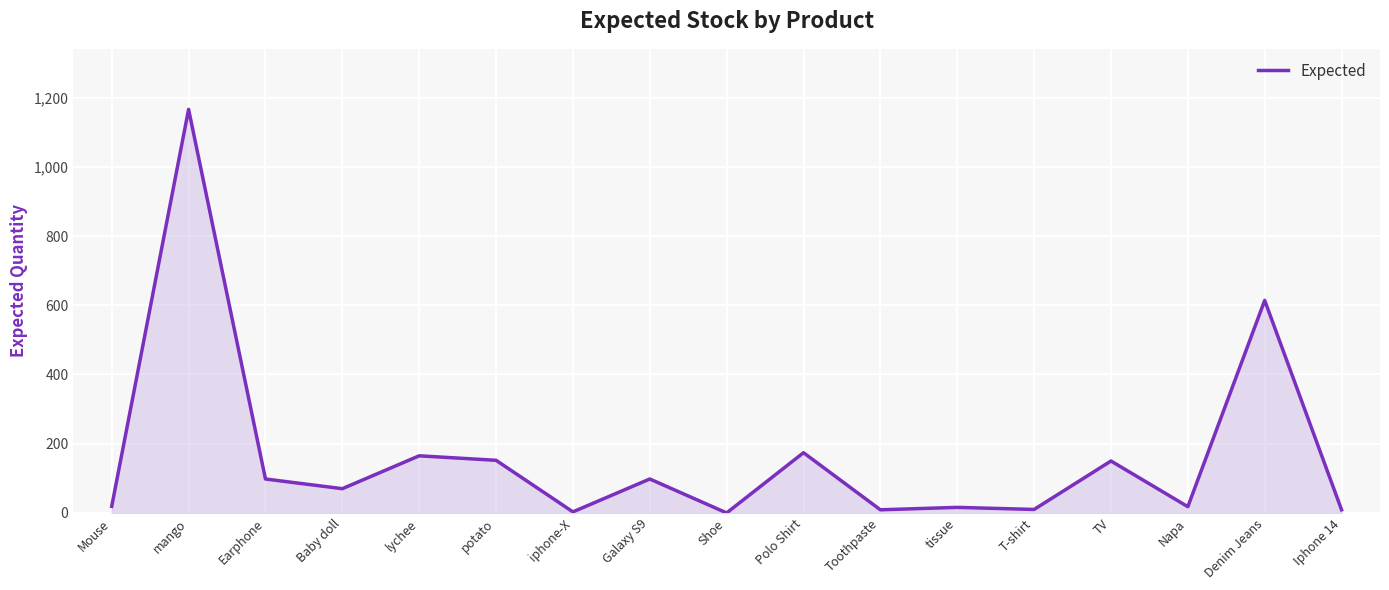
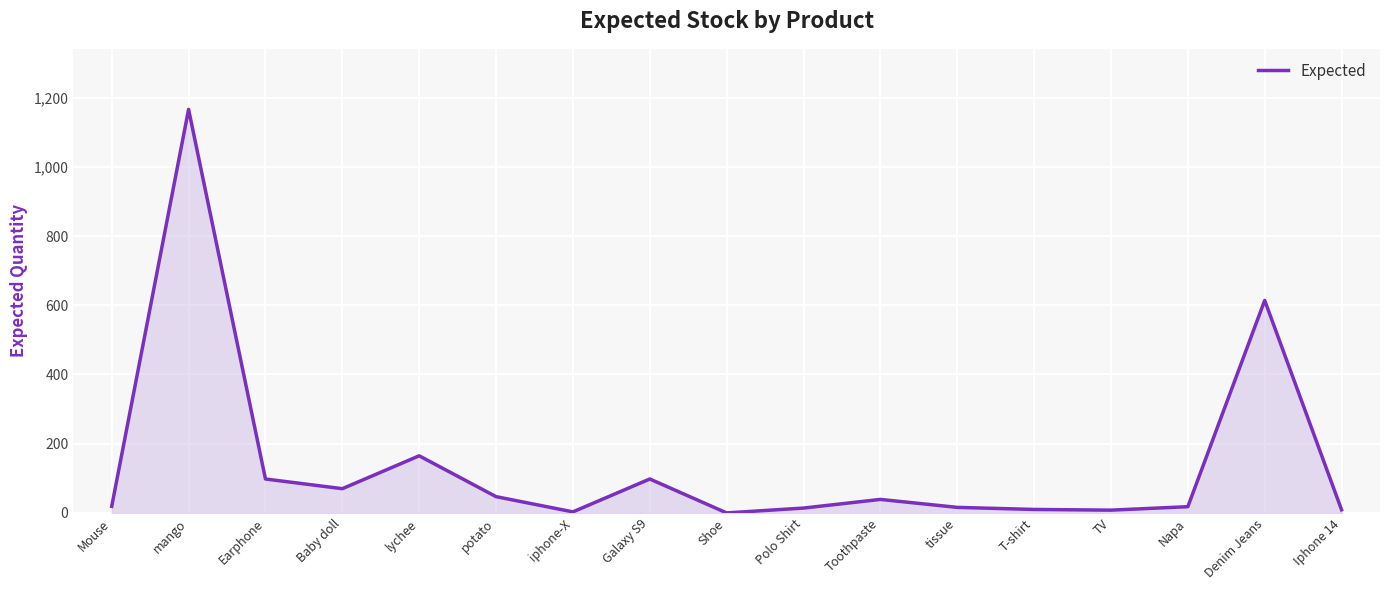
potato: 150 -> 50
Polo Shirt: 170 -> 10
Toothpaste: 10 -> 40
TV: 150 -> 10
